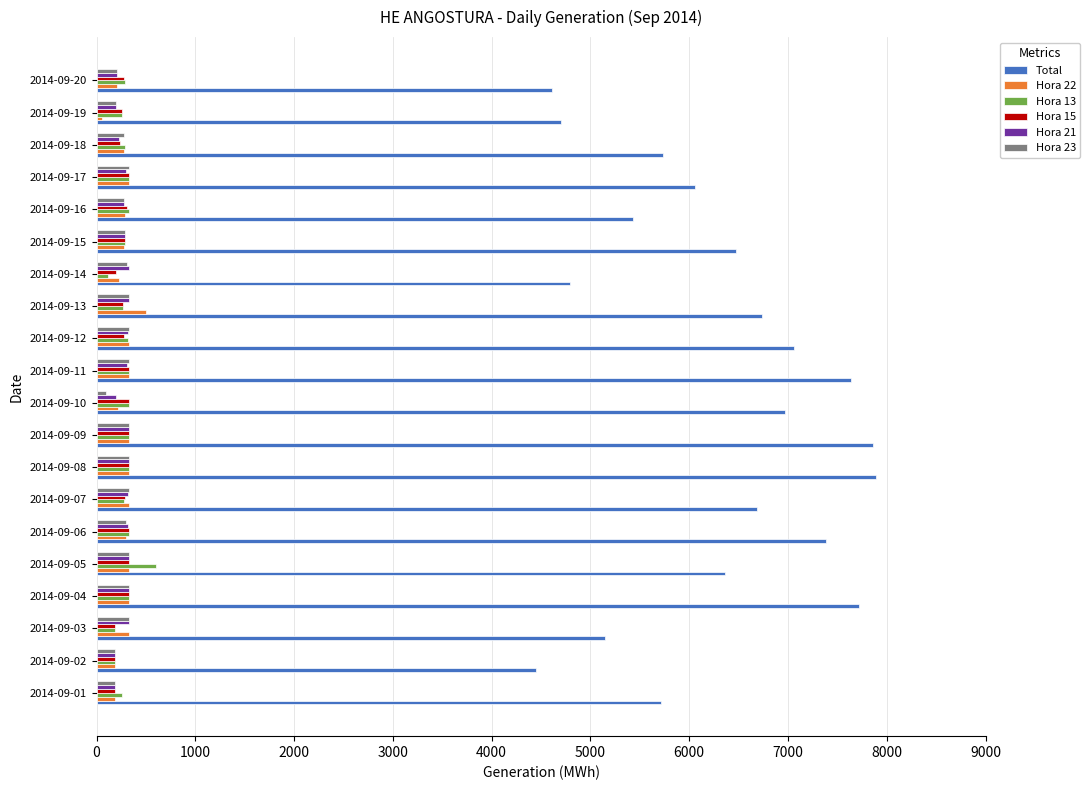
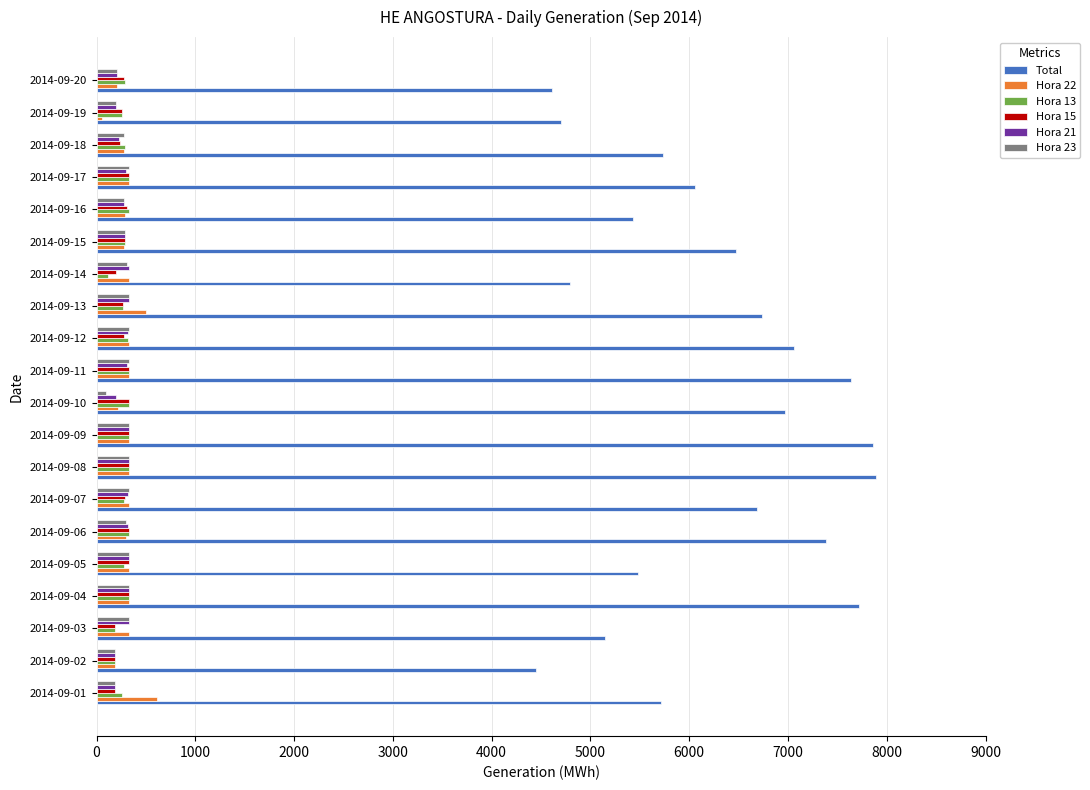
Hora 22, 2014-09-14: 200 -> 300
Hora 13, 2014-09-05: 600 -> 300
Total, 2014-09-05: 6400 -> 5500
Hora 22, 2014-09-01: 200 -> 600
